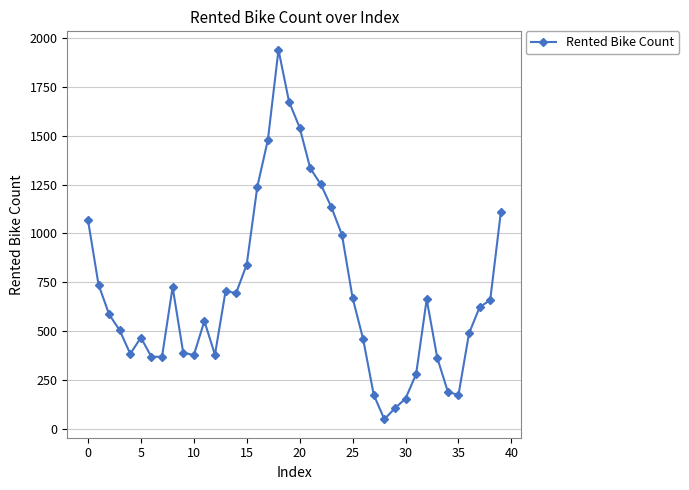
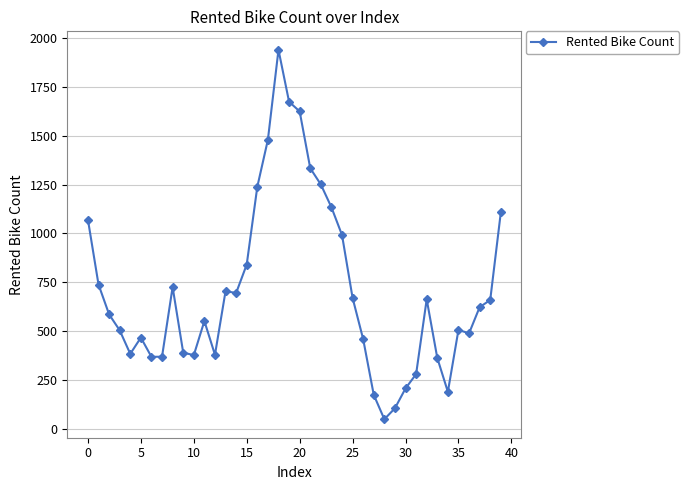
20: 1540 -> 1620
30: 160 -> 210
35: 170 -> 510
